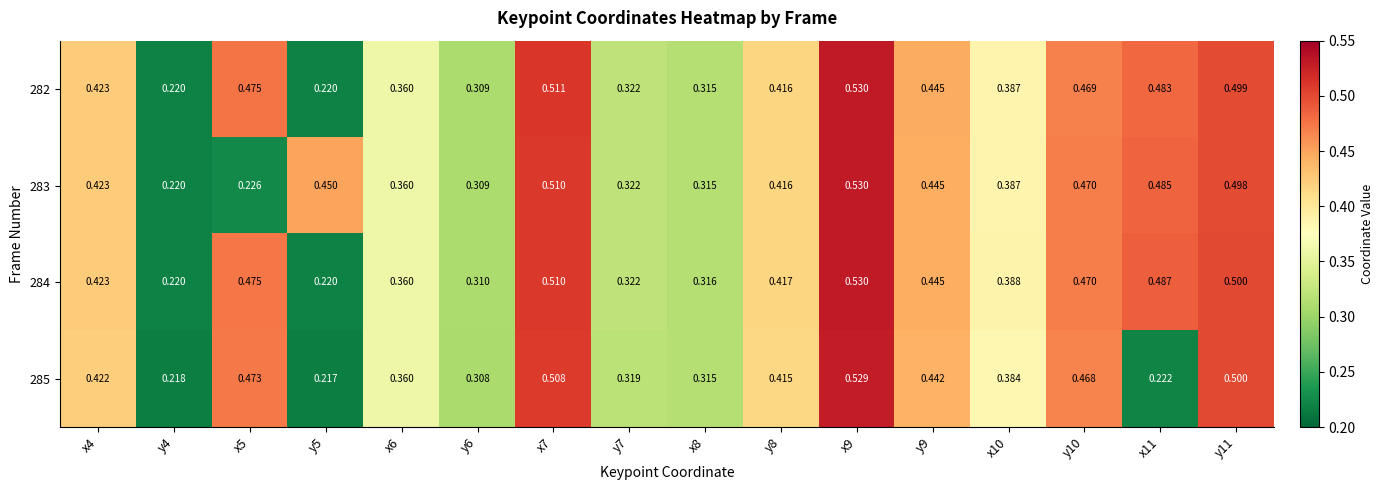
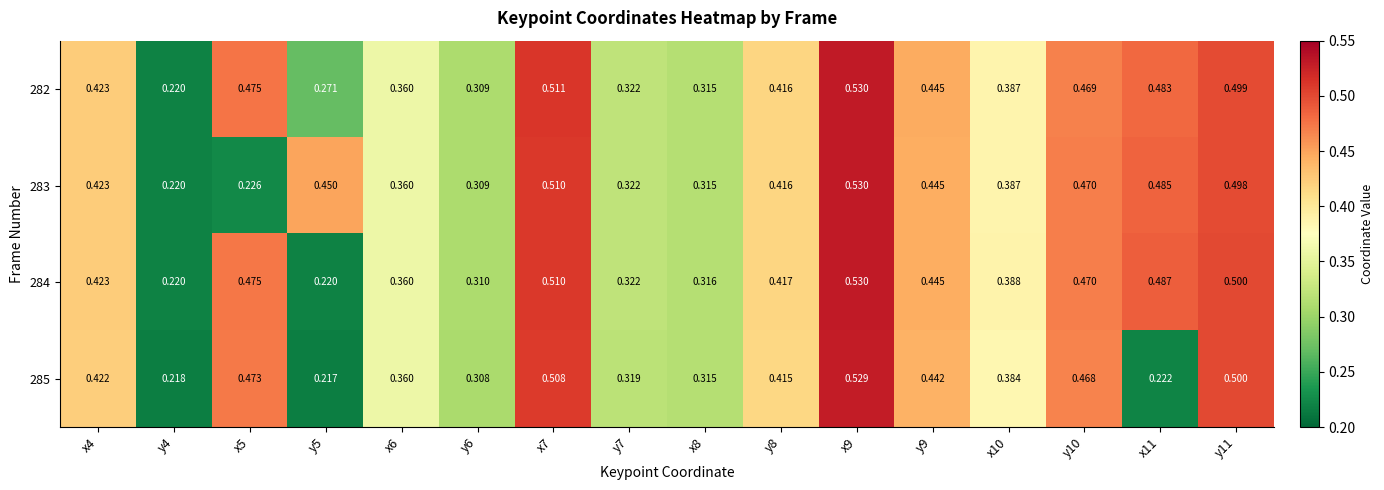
282, y5: 0.220 -> 0.271
